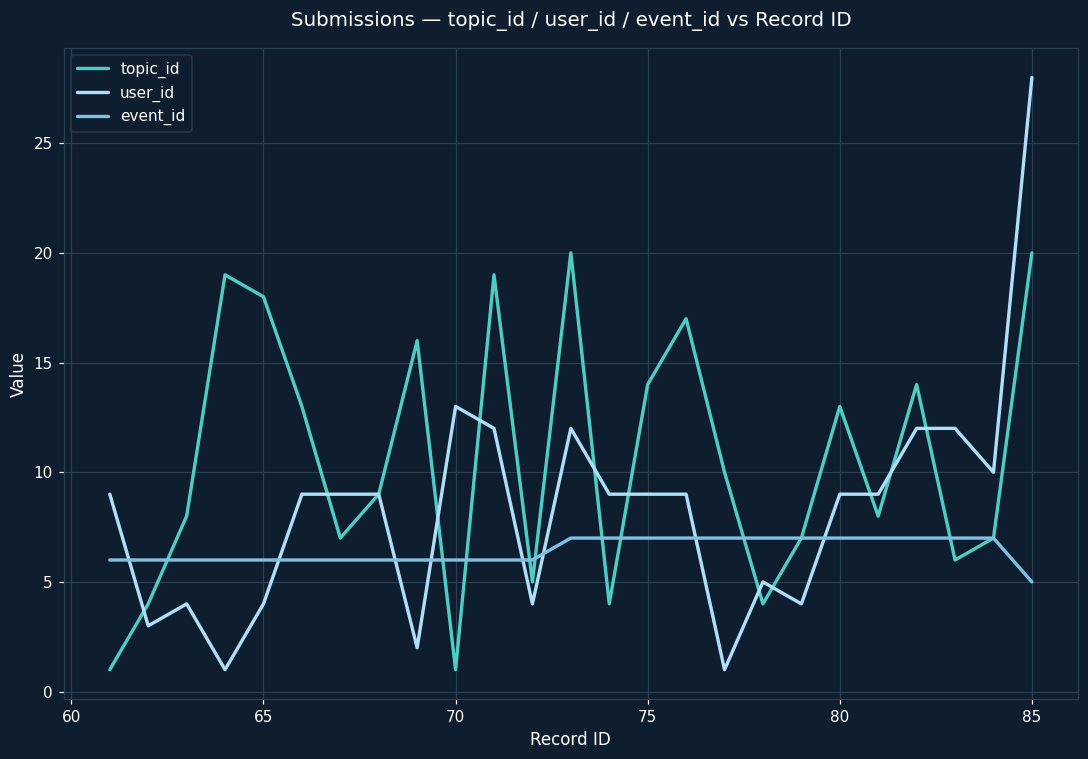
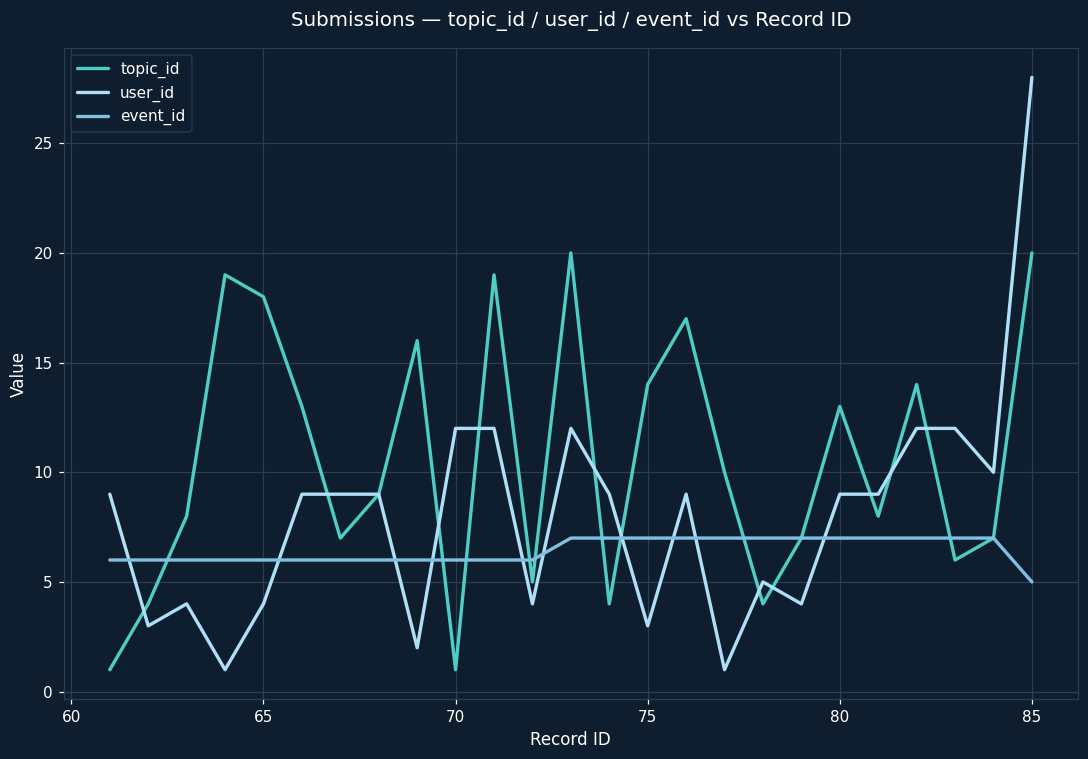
user_id, 70: 13 -> 12
user_id, 75: 9 -> 3
